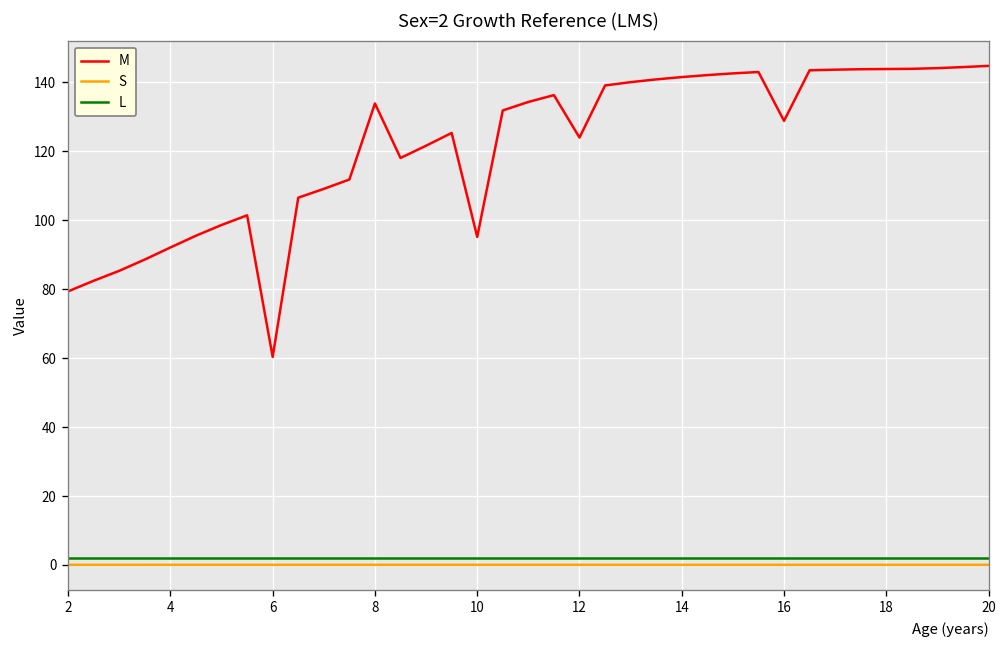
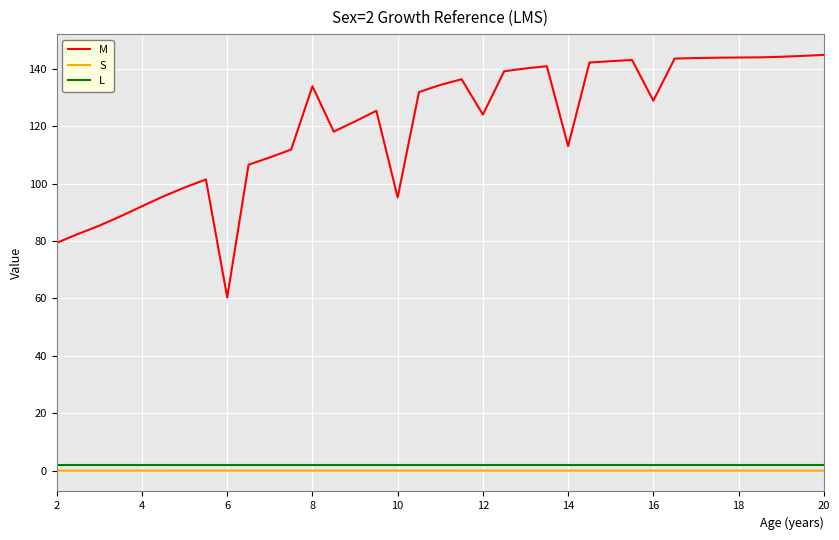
M, 14: 142 -> 113
